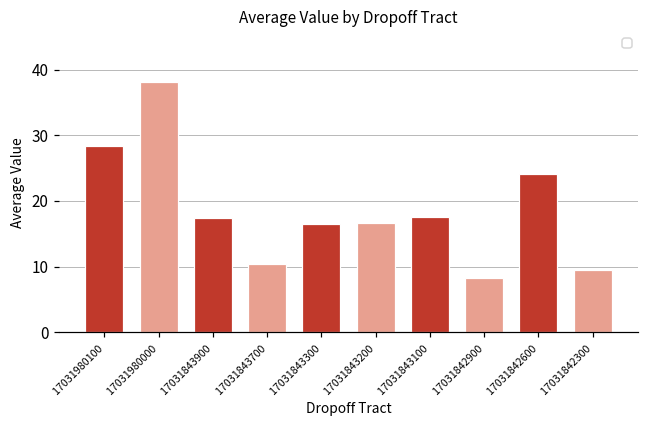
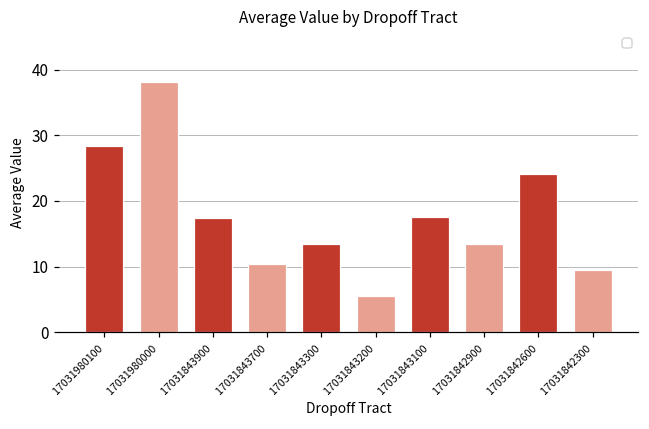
17031843300: 16 -> 13
17031843200: 17 -> 6
17031842900: 8 -> 13
